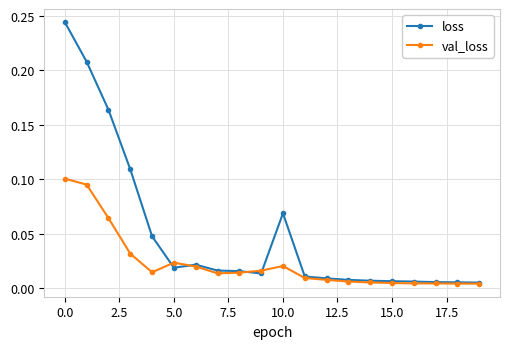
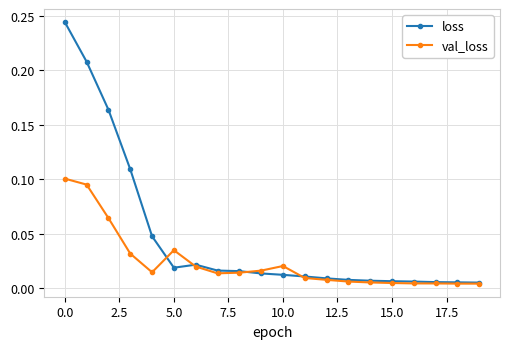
val_loss, 5.0: 0.023 -> 0.035
loss, 10.0: 0.069 -> 0.012
